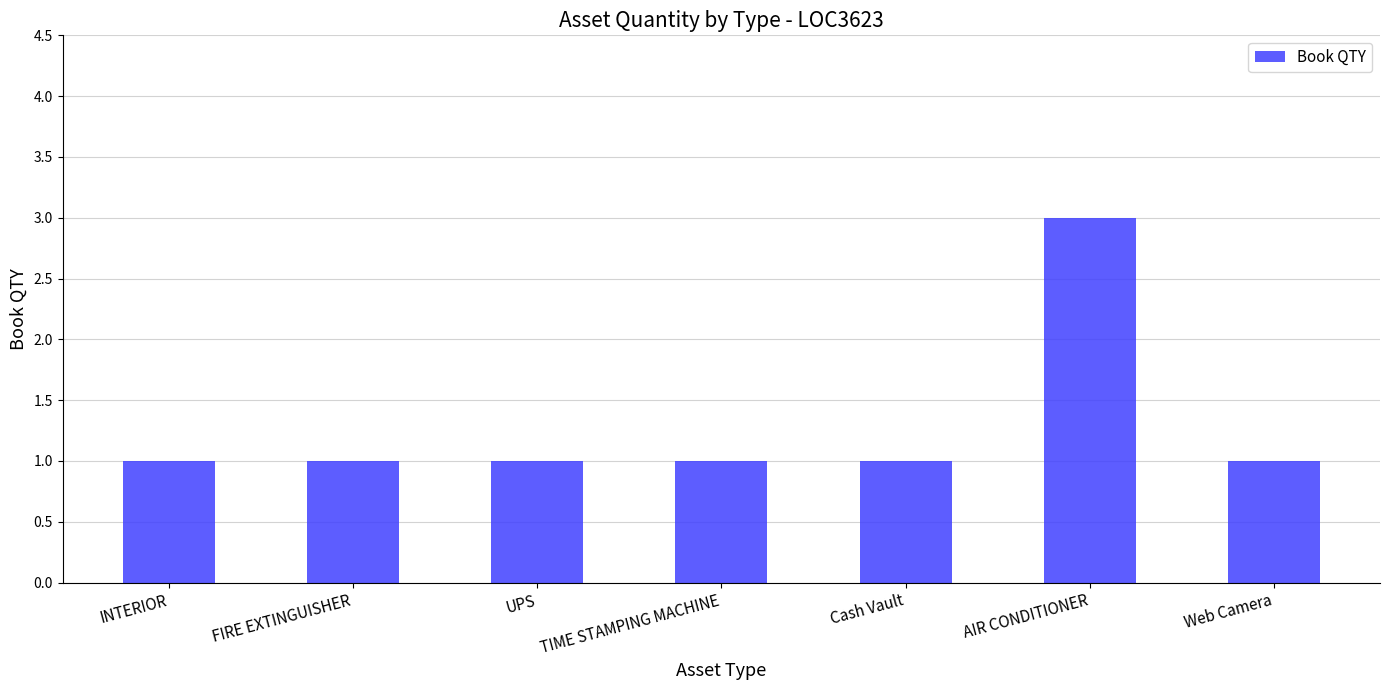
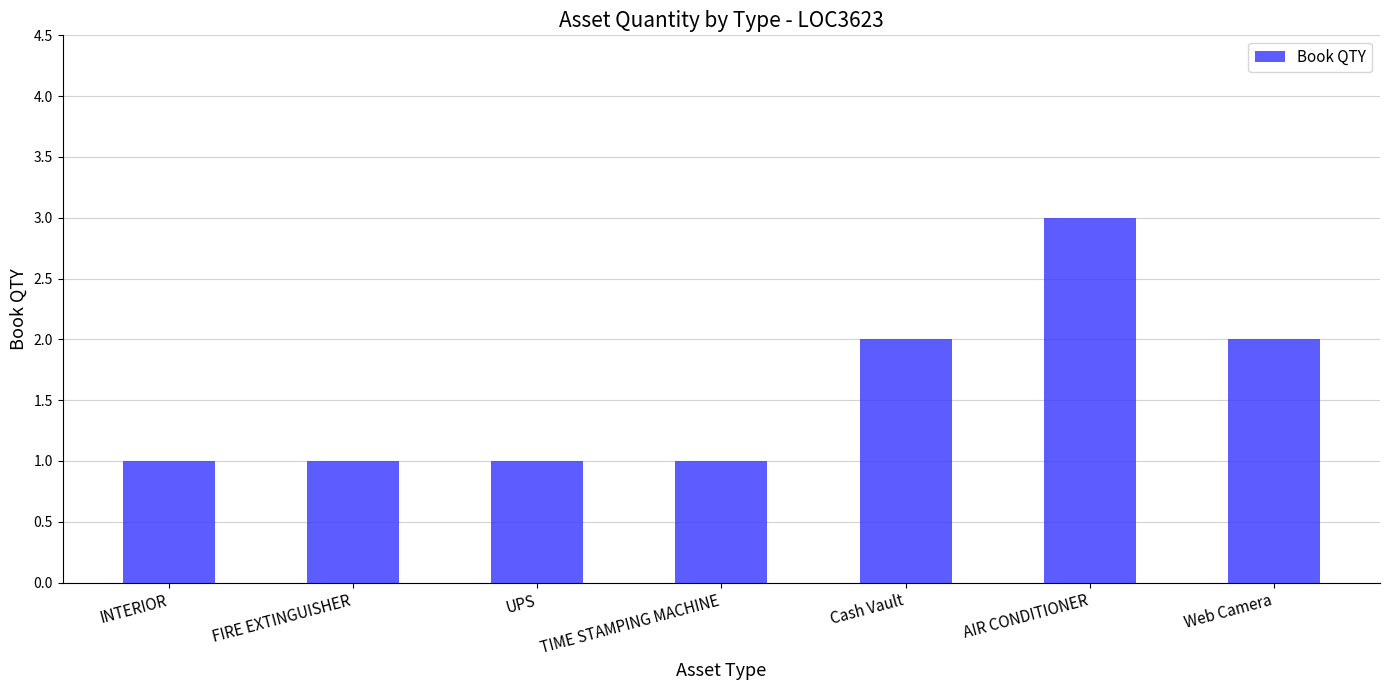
Cash Vault: 1 -> 2
Web Camera: 1 -> 2
